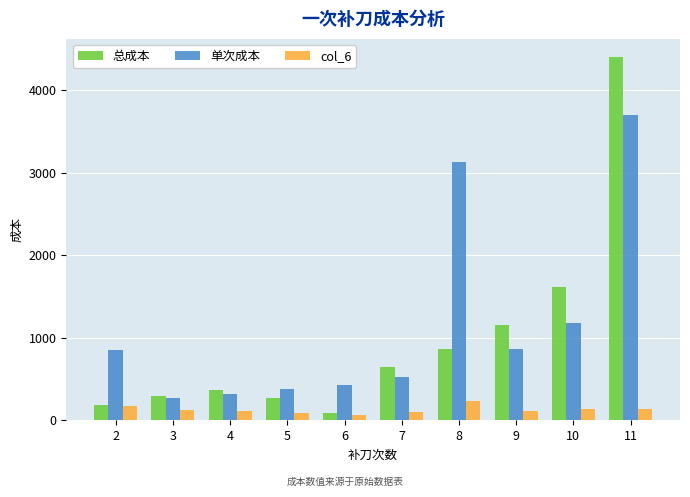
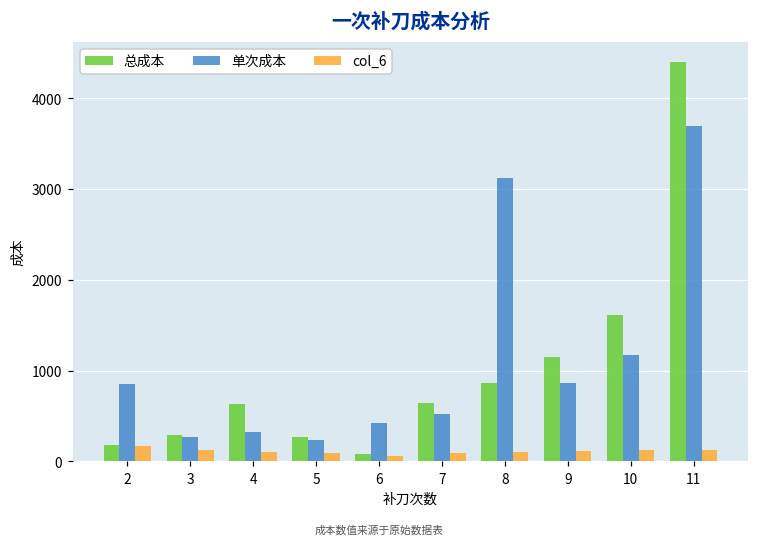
总成本, 4: 400 -> 600
单次成本, 5: 400 -> 200
col_6, 8: 200 -> 100
